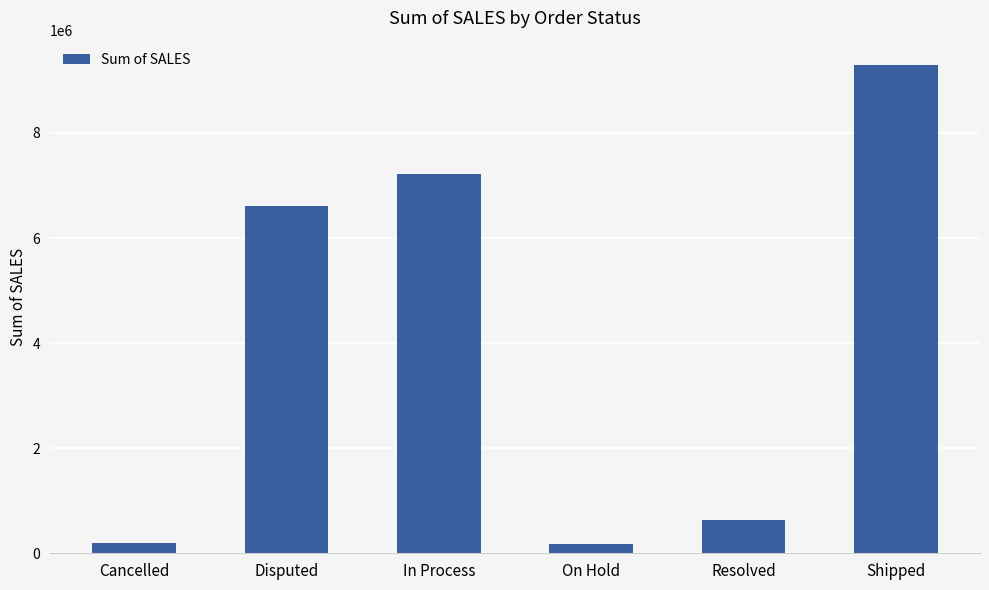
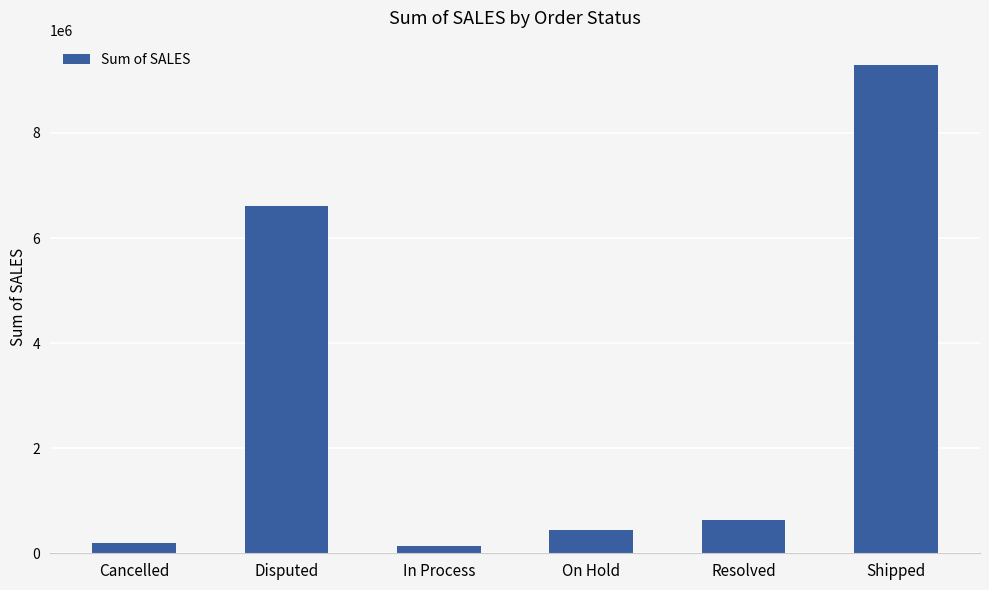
In Process: 7200000 -> 100000
On Hold: 200000 -> 400000
